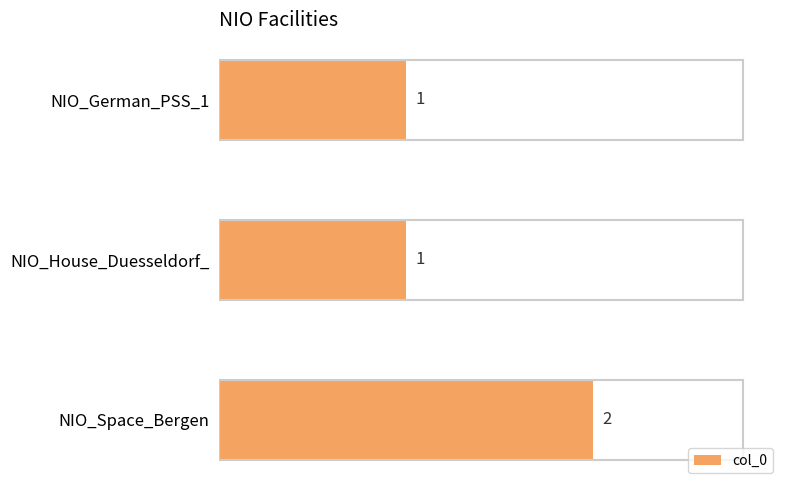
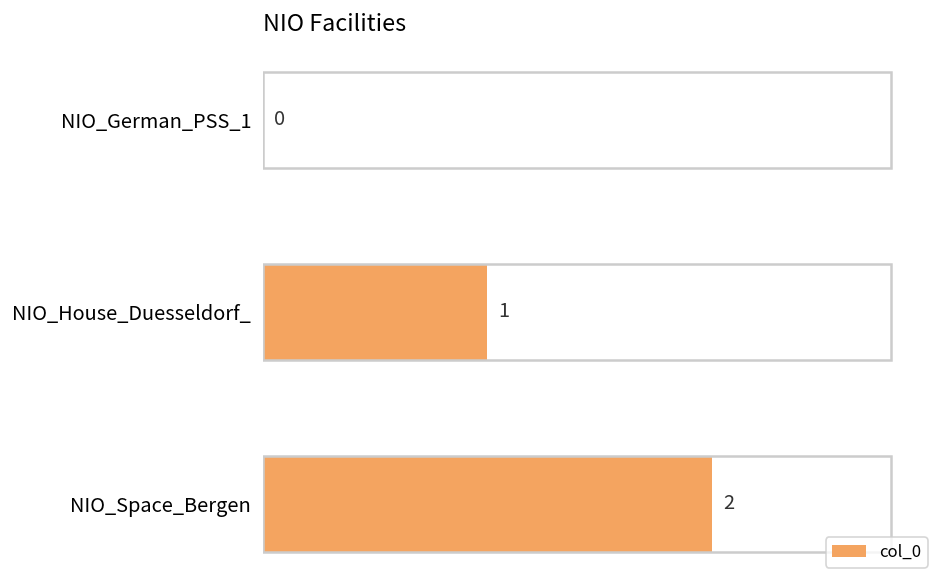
NIO_German_PSS_1: 1 -> 0
